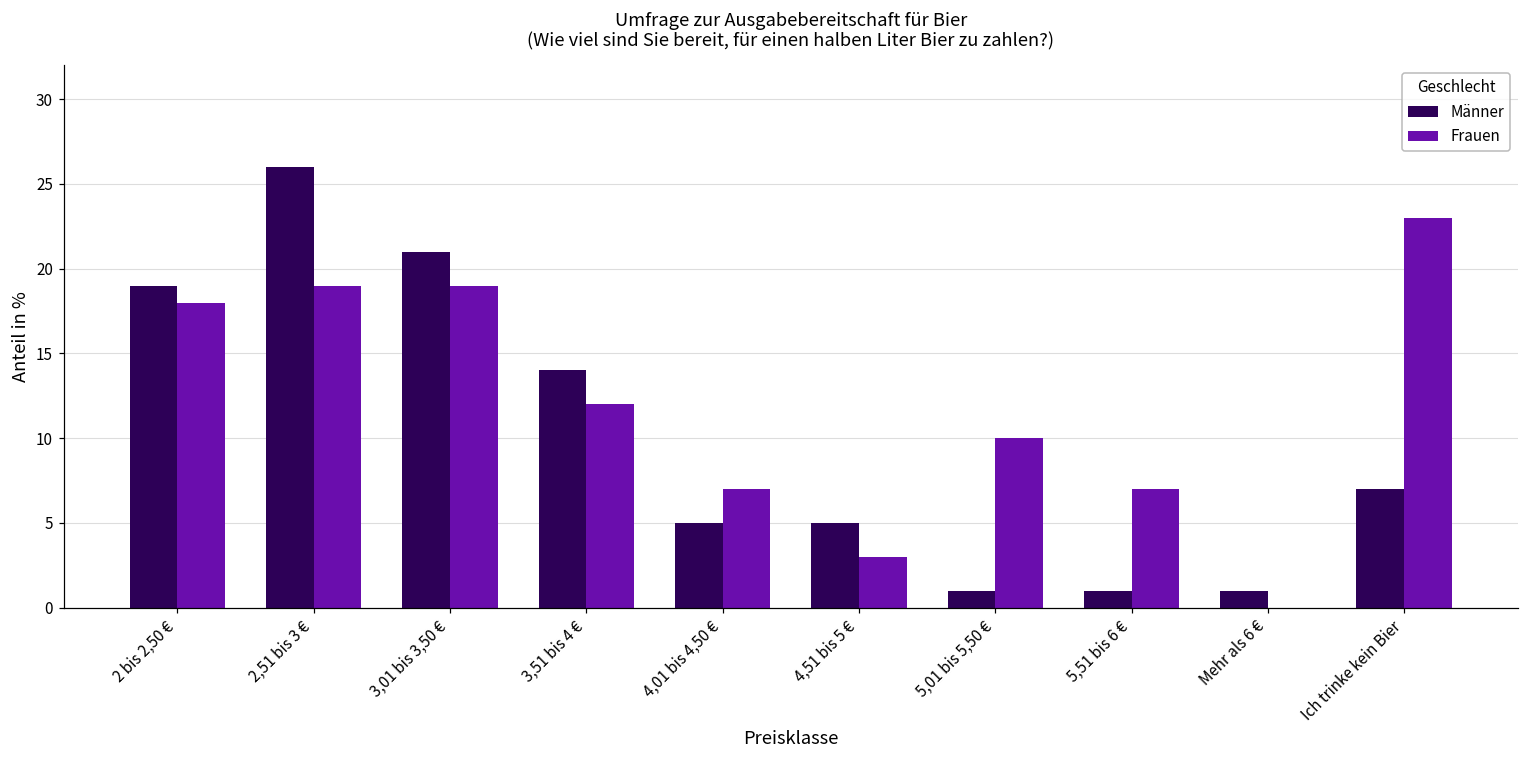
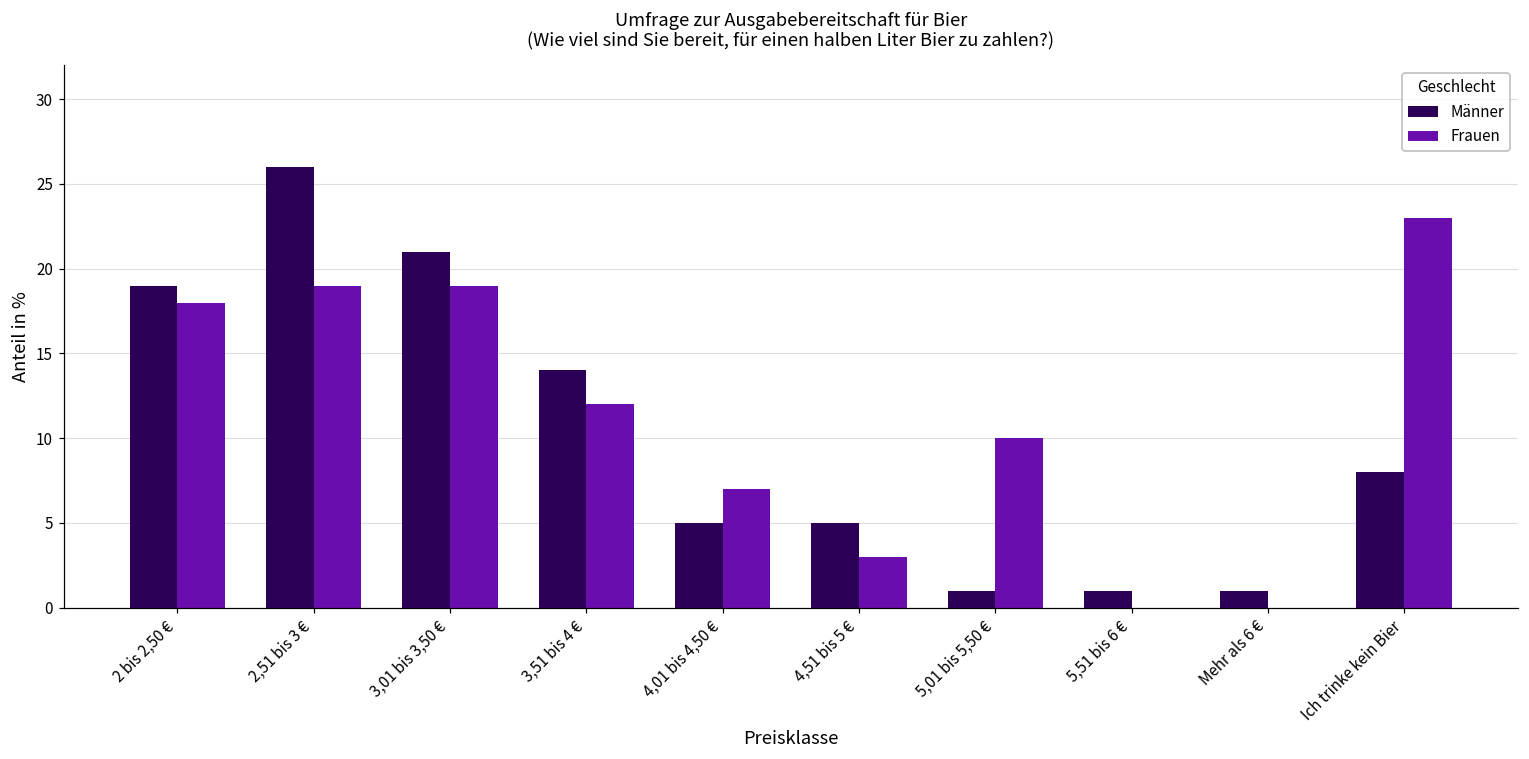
Frauen, 5,51 bis 6 €: 7 -> 0
Männer, Ich trinke kein Bier: 7 -> 8
